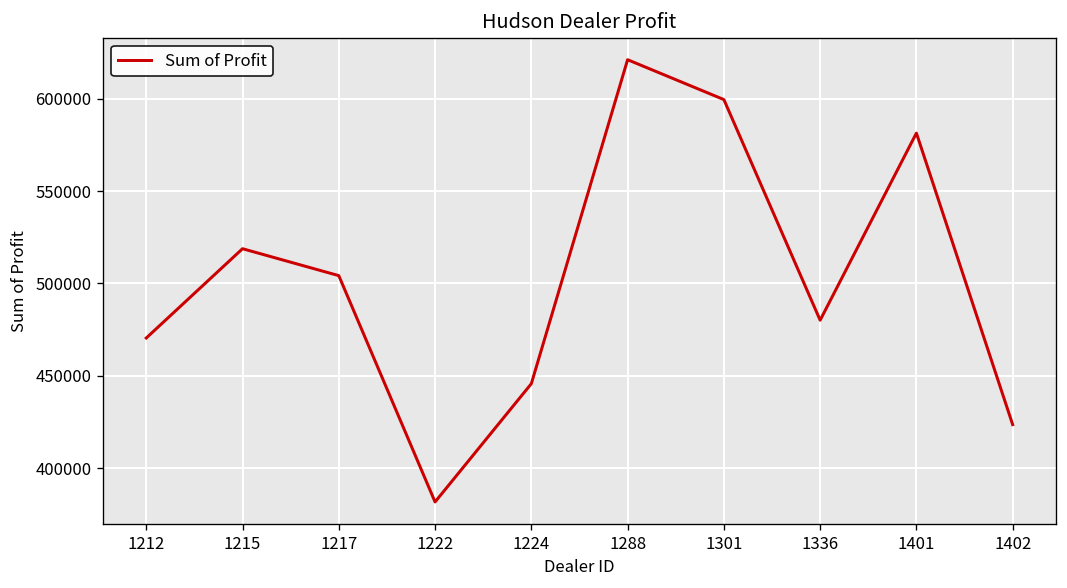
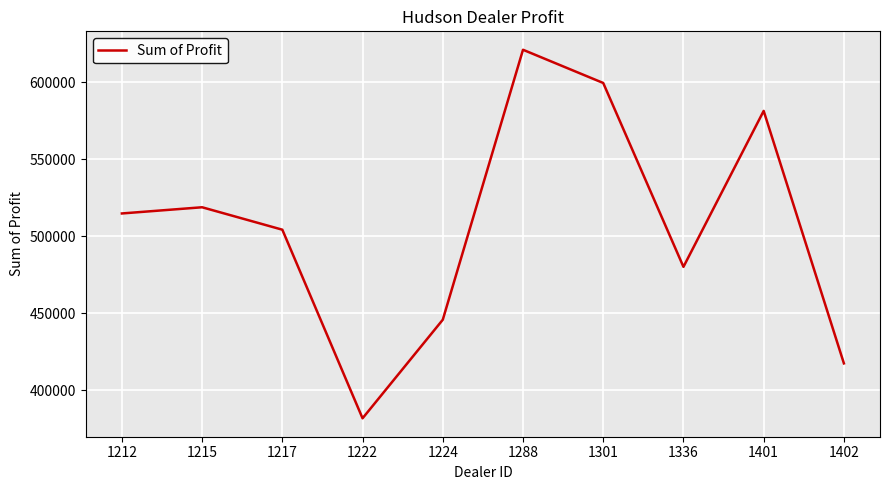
1212: 470000 -> 515000
1402: 424000 -> 417000
